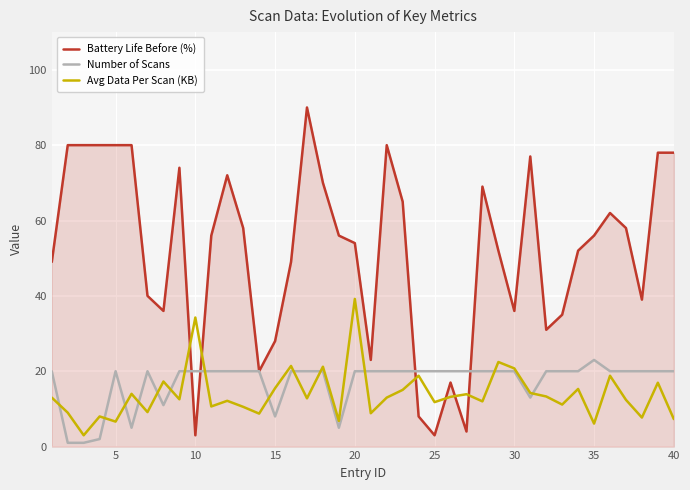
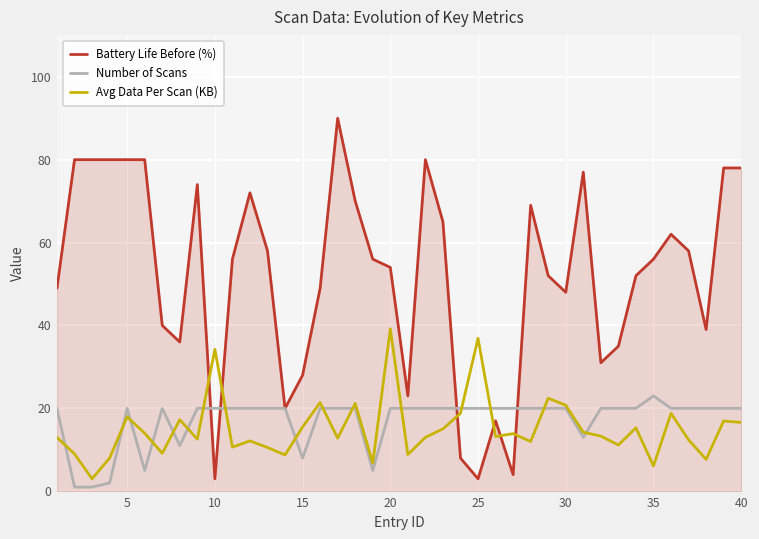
Avg Data Per Scan (KB), 5: 7 -> 18
Avg Data Per Scan (KB), 25: 12 -> 37
Battery Life Before (%), 30: 36 -> 48
Avg Data Per Scan (KB), 40: 7 -> 17
